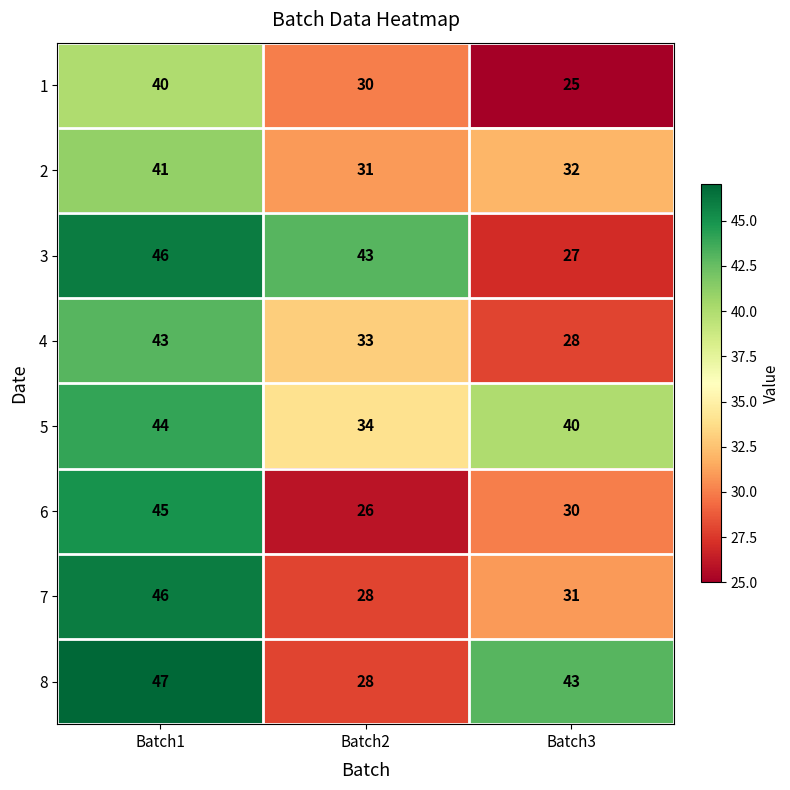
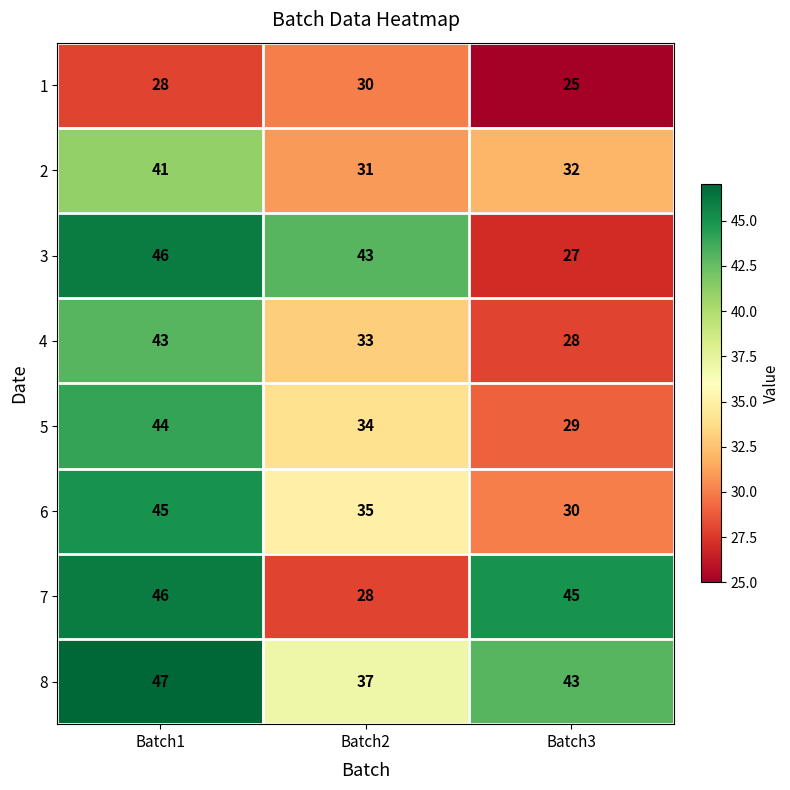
1, Batch1: 40 -> 28
5, Batch3: 40 -> 29
6, Batch2: 26 -> 35
7, Batch3: 31 -> 45
8, Batch2: 28 -> 37
